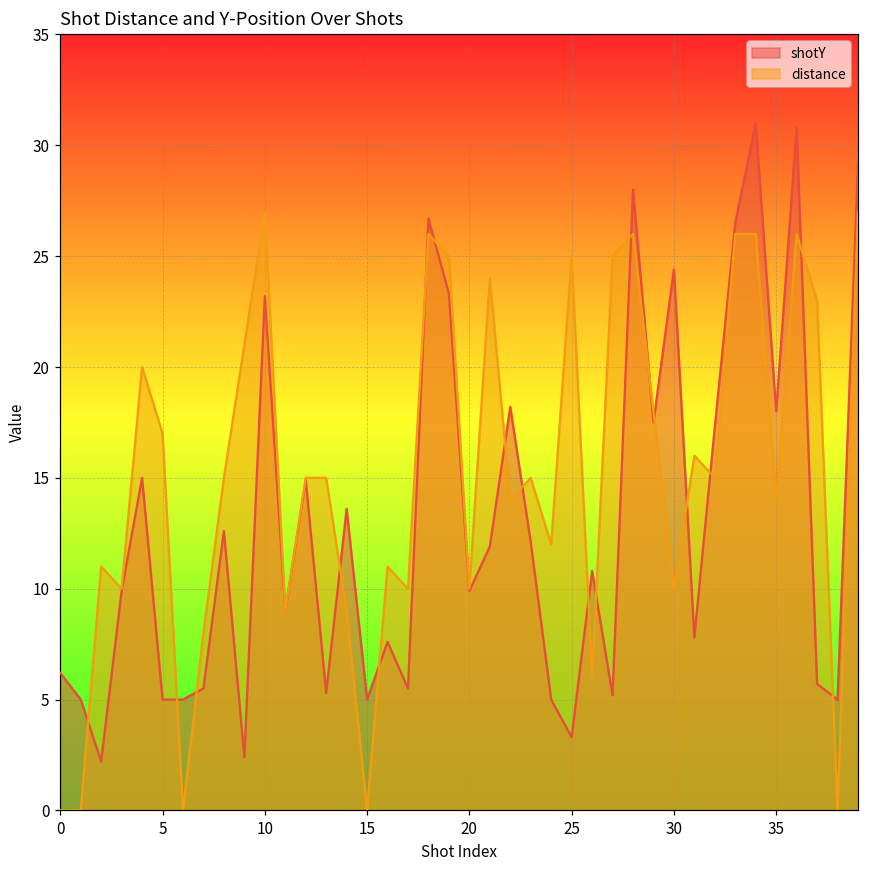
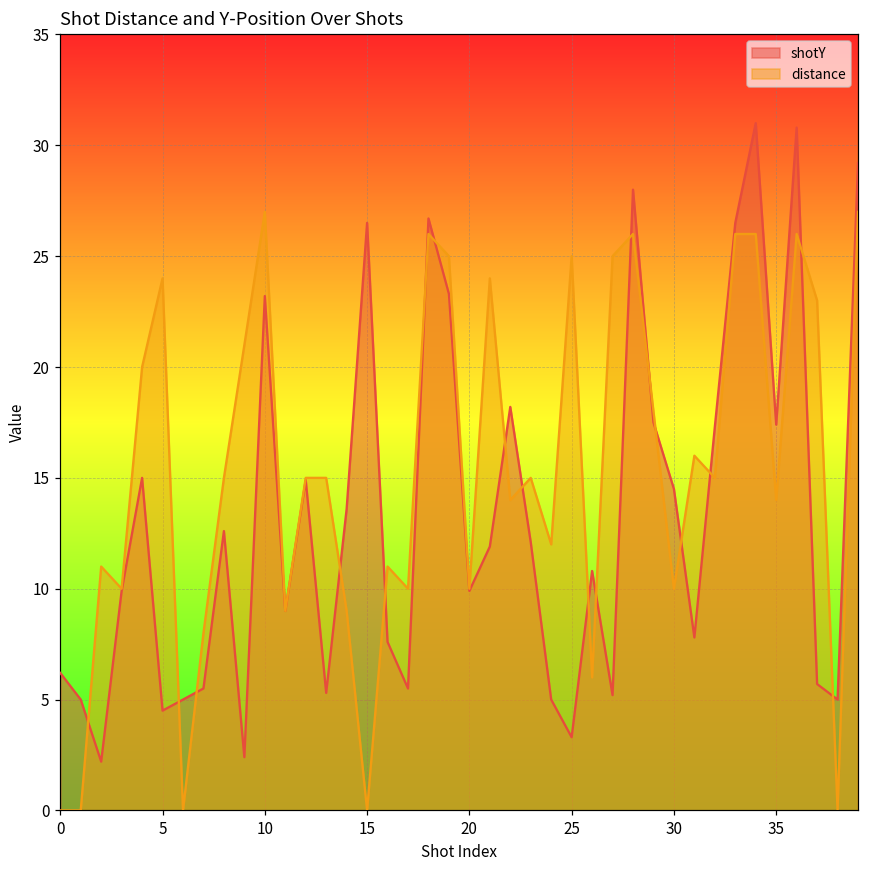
shotY, 5: 5.0 -> 4.5
distance, 5: 17 -> 24
shotY, 15: 5.0 -> 26.5
shotY, 30: 24.4 -> 14.5
shotY, 35: 18.0 -> 17.4
